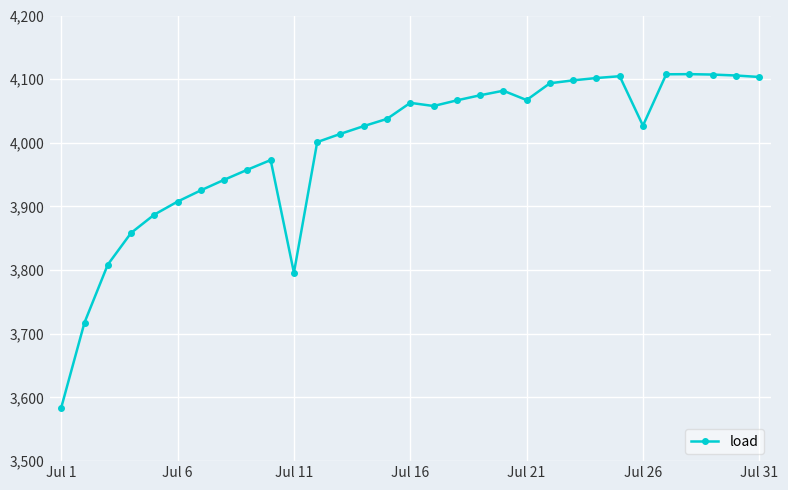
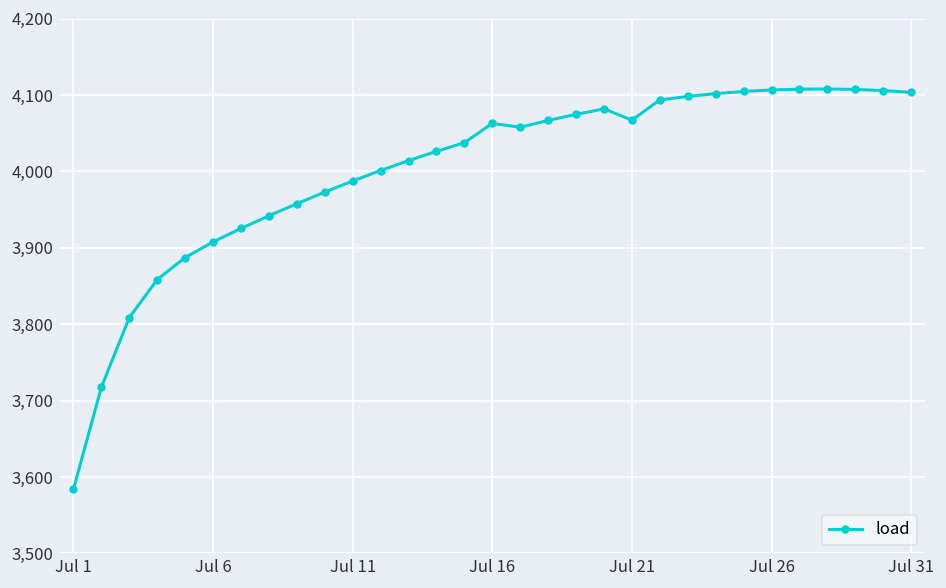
Jul 11: 3,800 -> 3,990
Jul 26: 4,030 -> 4,110
